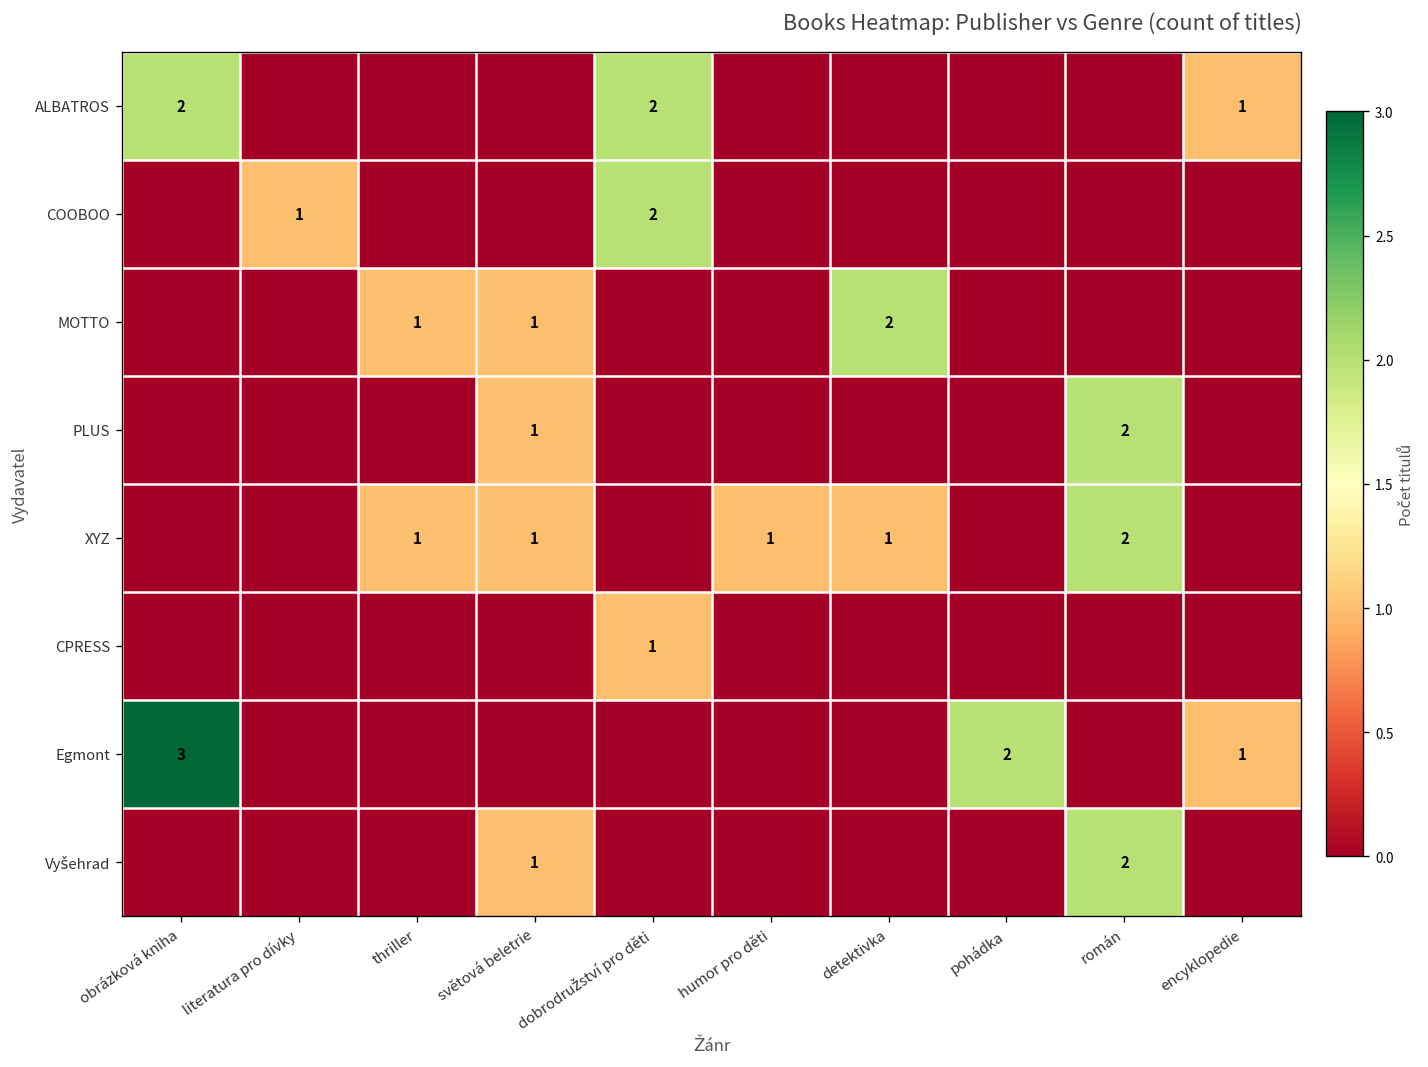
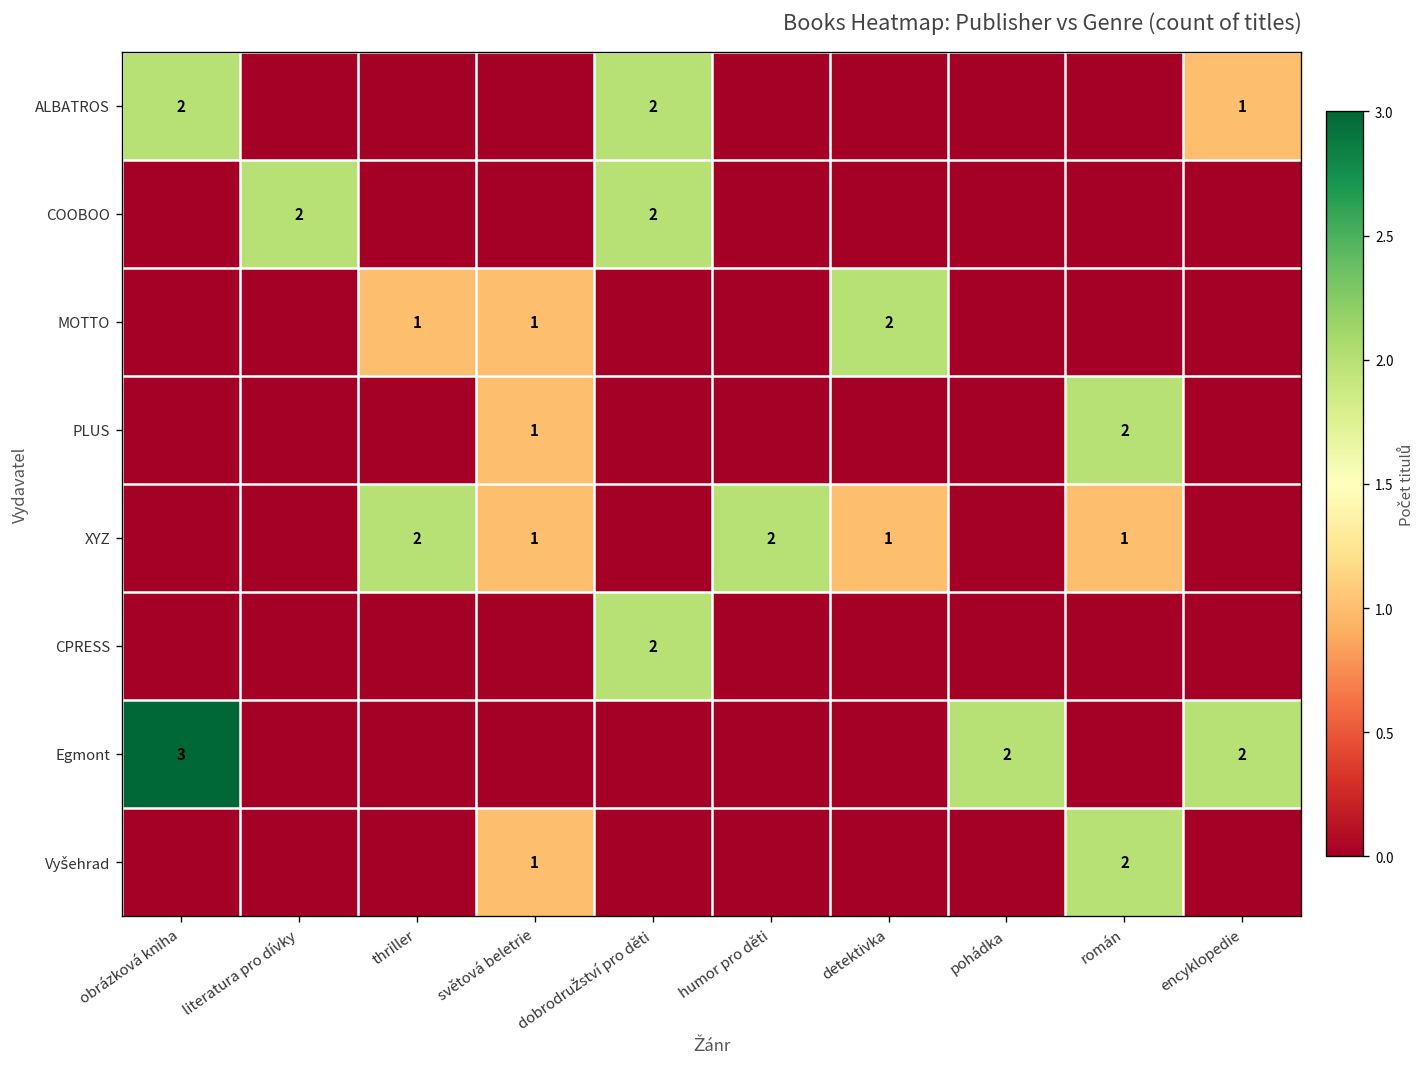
COOBOO, literatura pro dívky: 1 -> 2
XYZ, thriller: 1 -> 2
XYZ, humor pro děti: 1 -> 2
XYZ, román: 2 -> 1
CPRESS, dobrodružství pro děti: 1 -> 2
Egmont, encyklopedie: 1 -> 2
